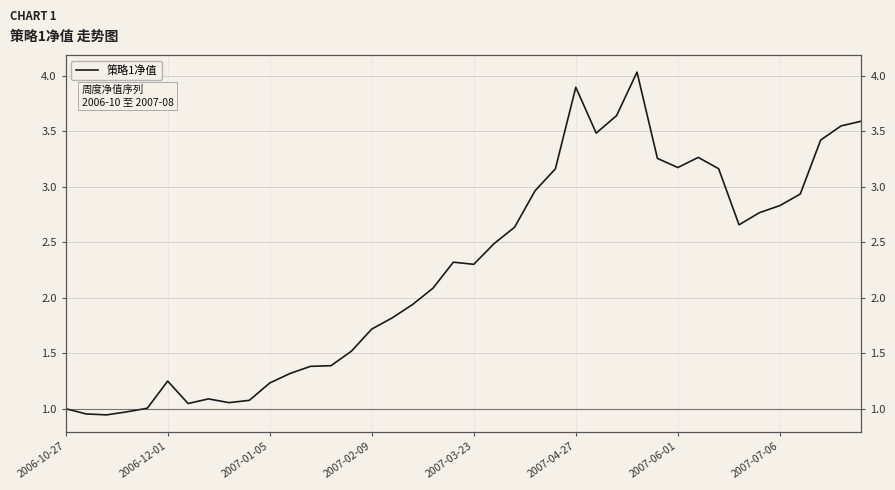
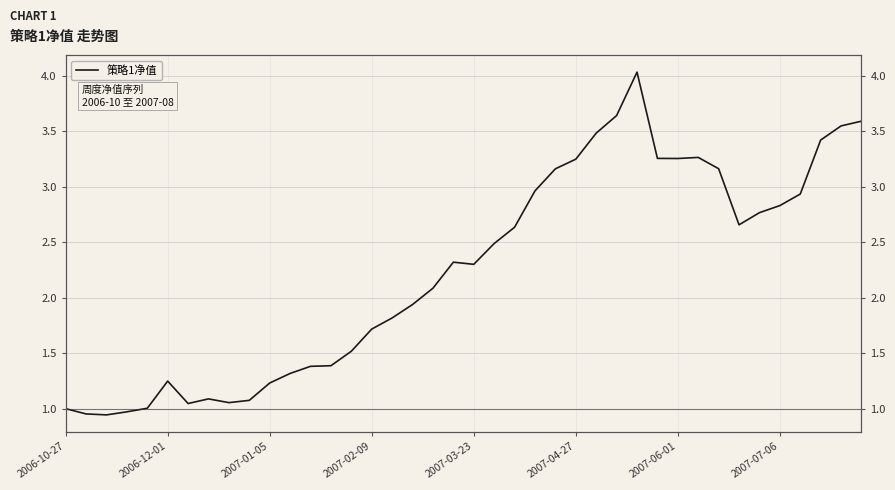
2007-04-27: 3.90 -> 3.25
2007-06-01: 3.17 -> 3.25
